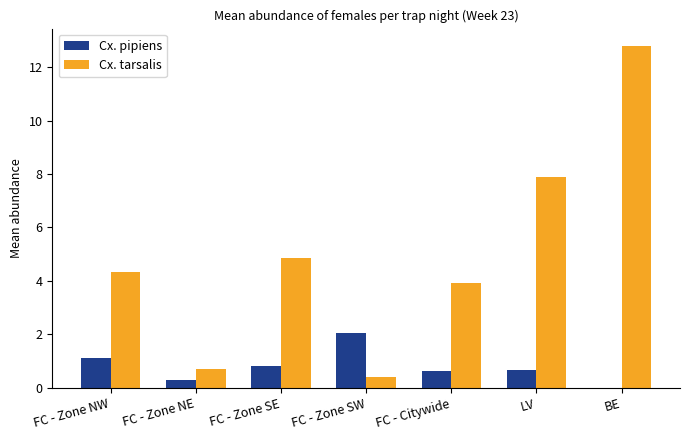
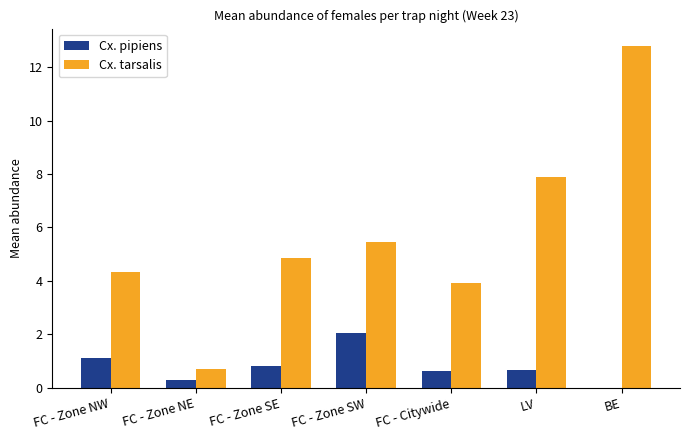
Cx. tarsalis, FC - Zone SW: 0.4 -> 5.4
